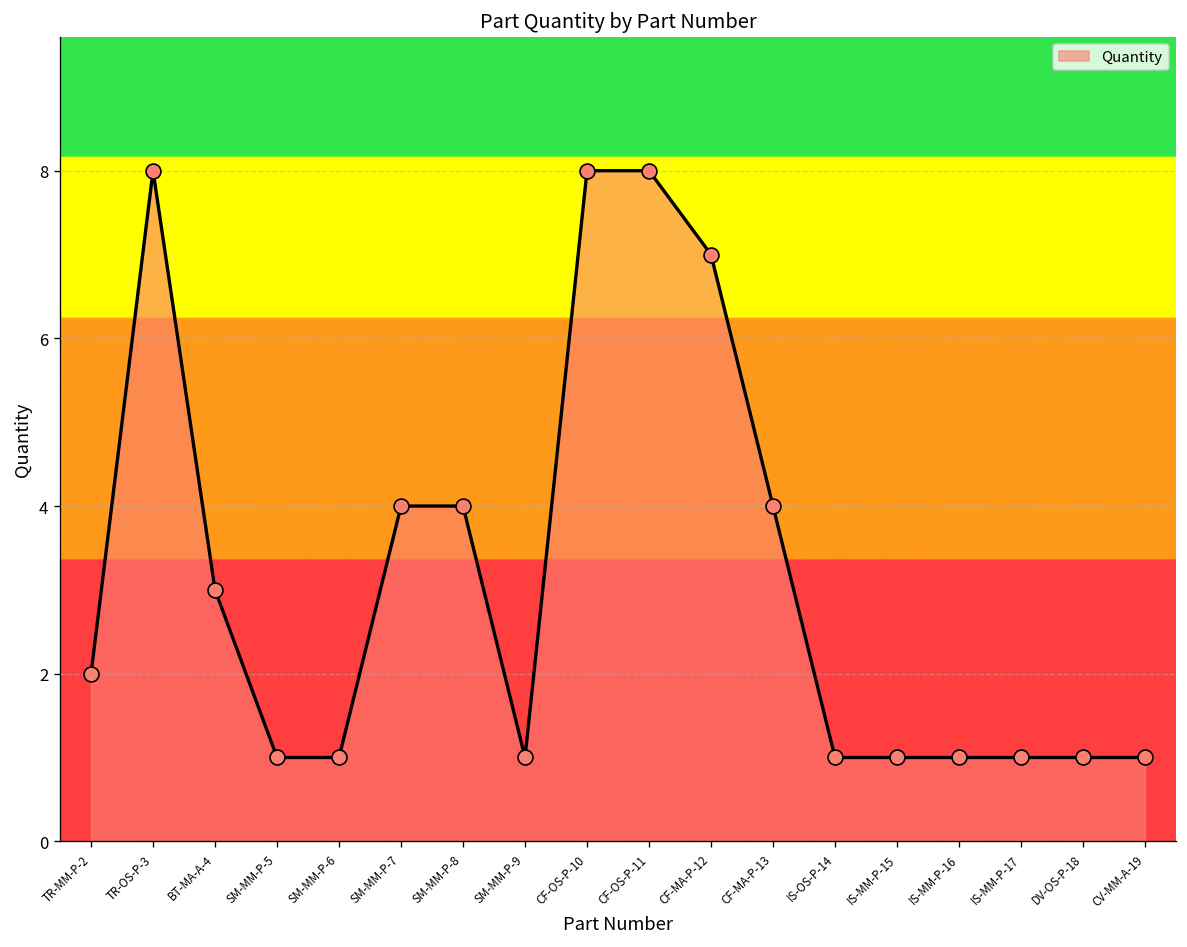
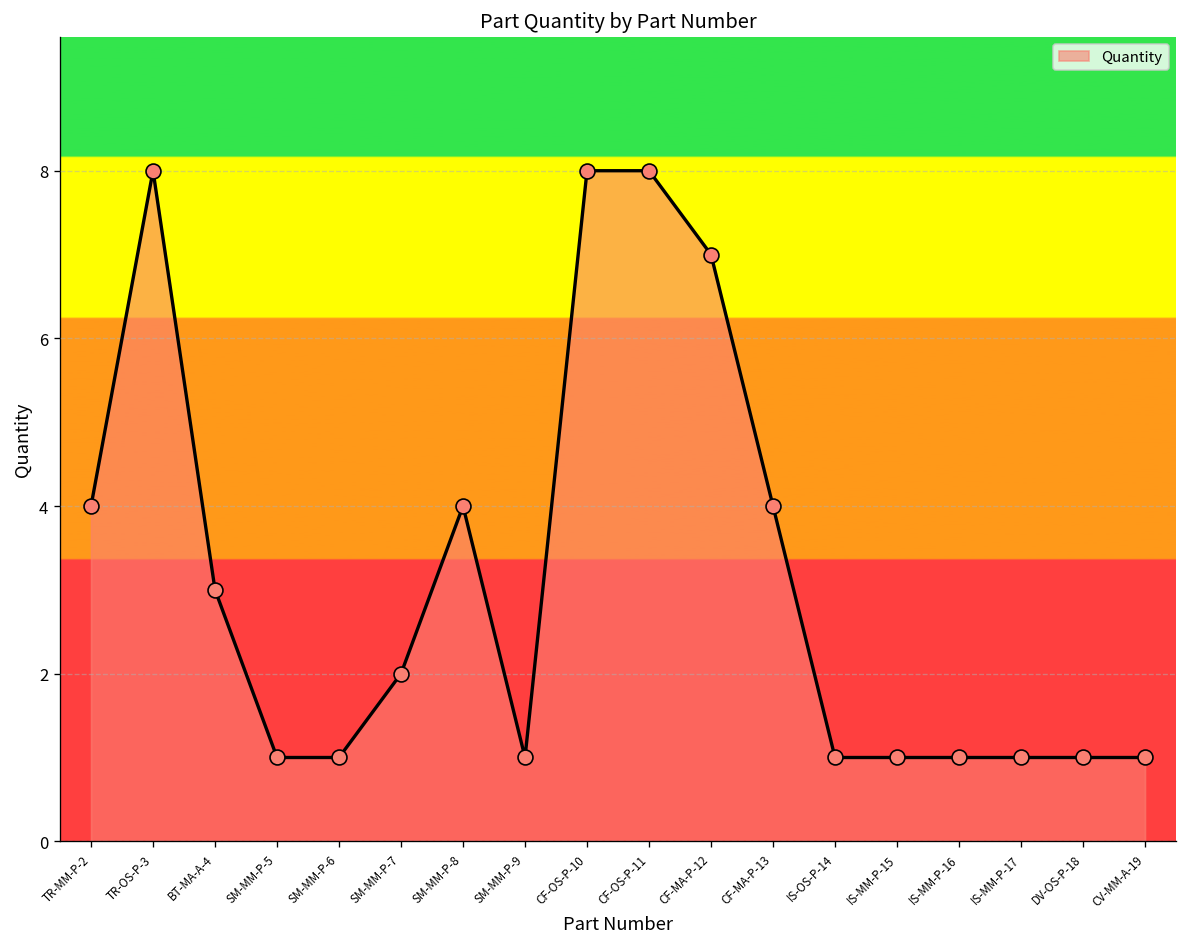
TR-MM-P-2: 2 -> 4
SM-MM-P-7: 4 -> 2
